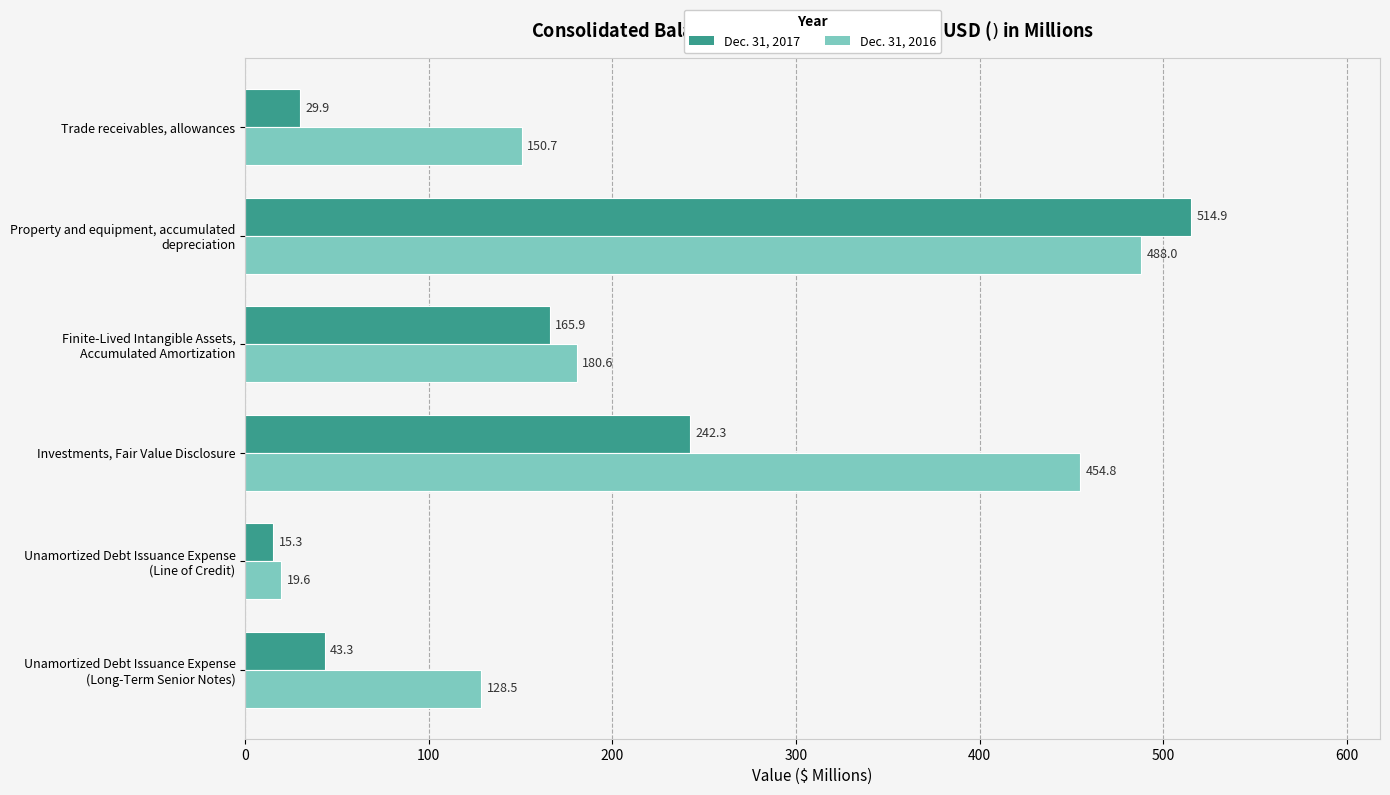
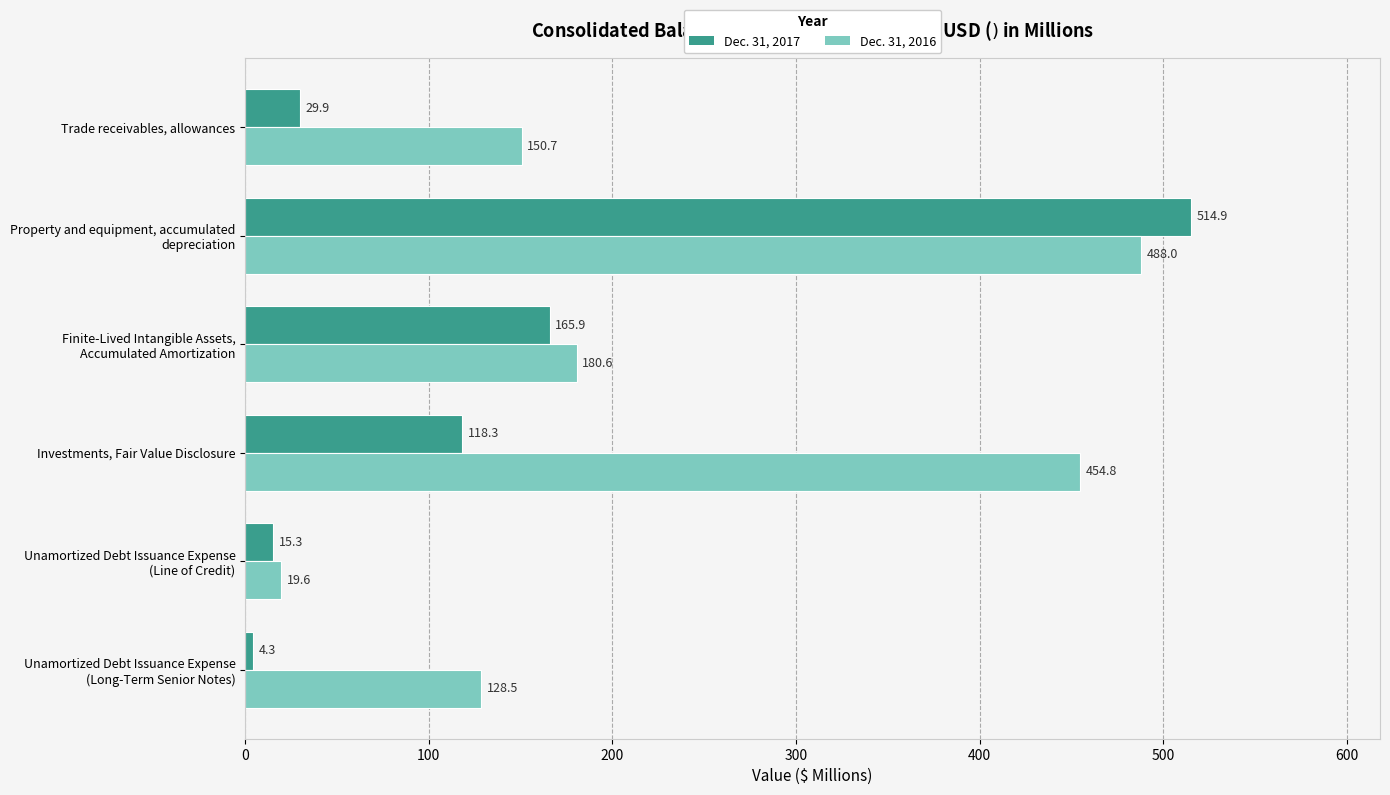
Dec. 31, 2017, Investments, Fair Value Disclosure: 242.3 -> 118.3
Dec. 31, 2017, Unamortized Debt Issuance Expense (Long-Term Senior Notes): 43.3 -> 4.3
